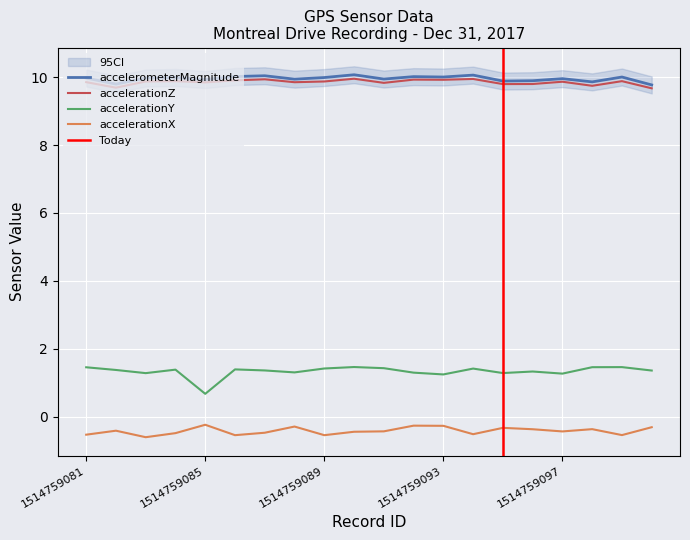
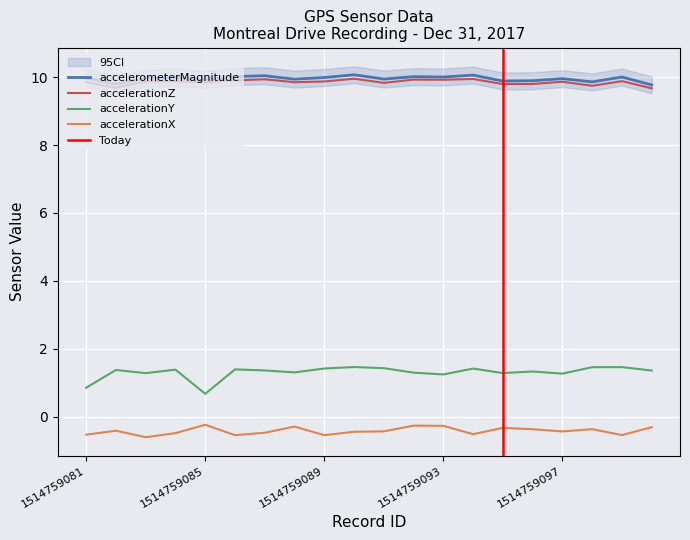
accelerationY, 1514759081: 1.5 -> 0.9
